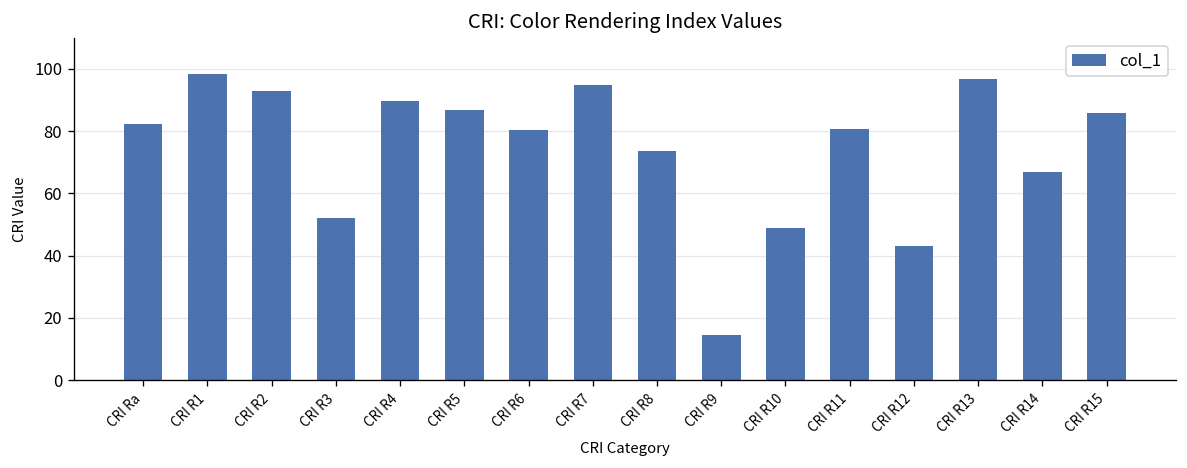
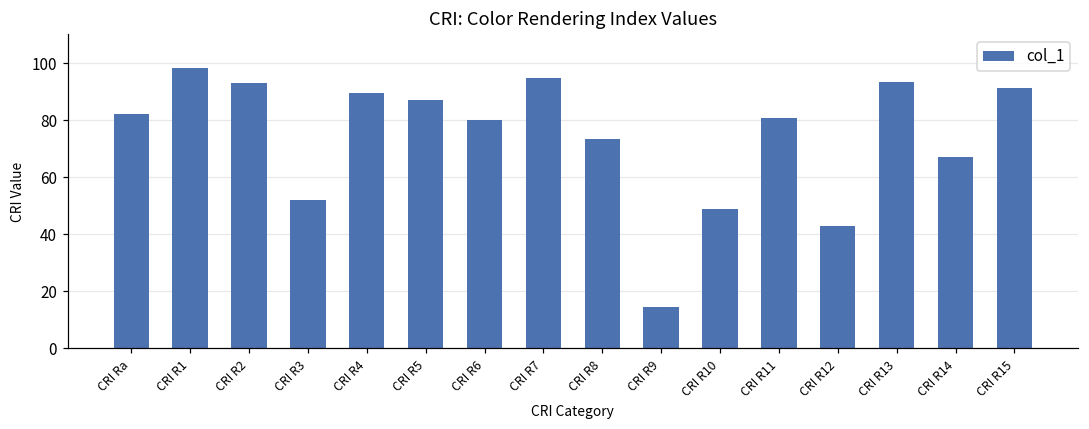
CRI R13: 97 -> 93
CRI R15: 86 -> 91
